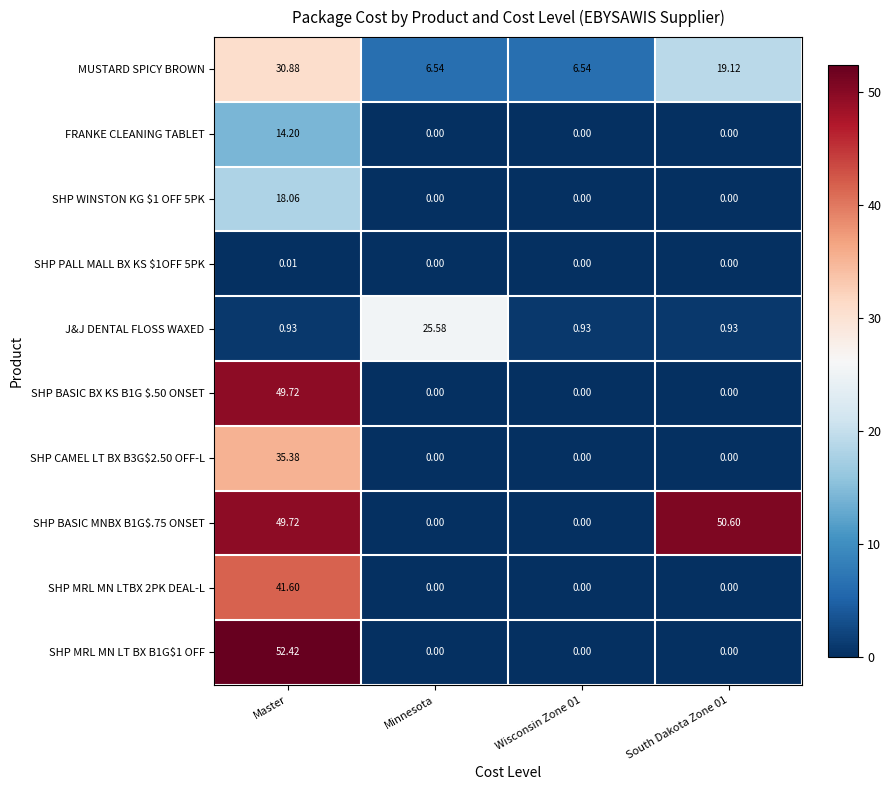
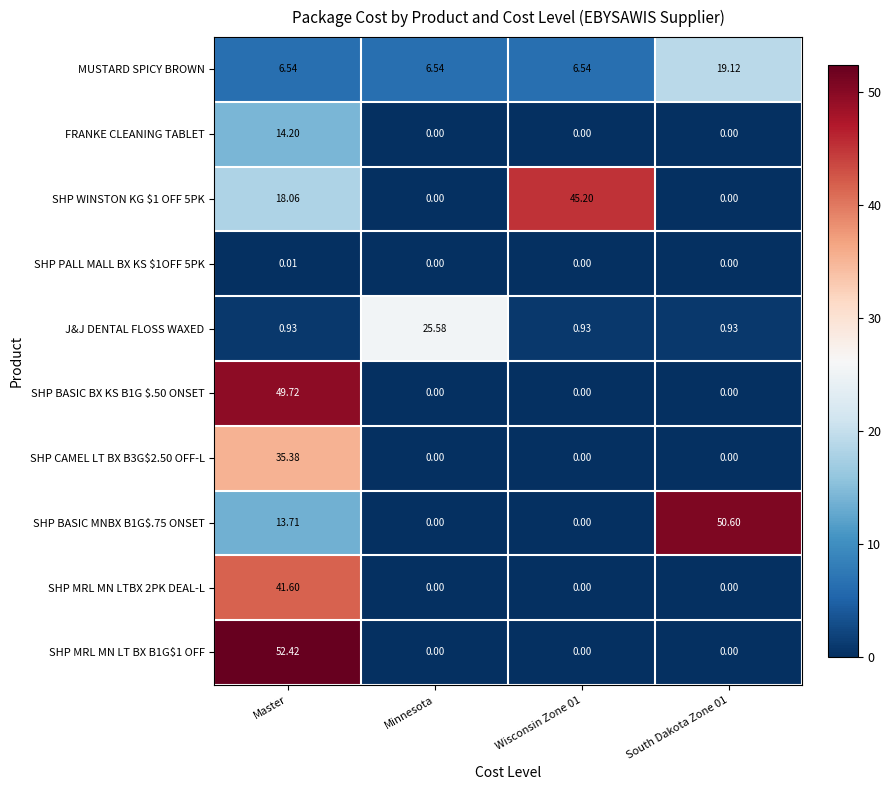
MUSTARD SPICY BROWN, Master: 30.88 -> 6.54
SHP WINSTON KG $1 OFF 5PK, Wisconsin Zone 01: 0.00 -> 45.20
SHP BASIC MNBX B1G$.75 ONSET, Master: 49.72 -> 13.71
